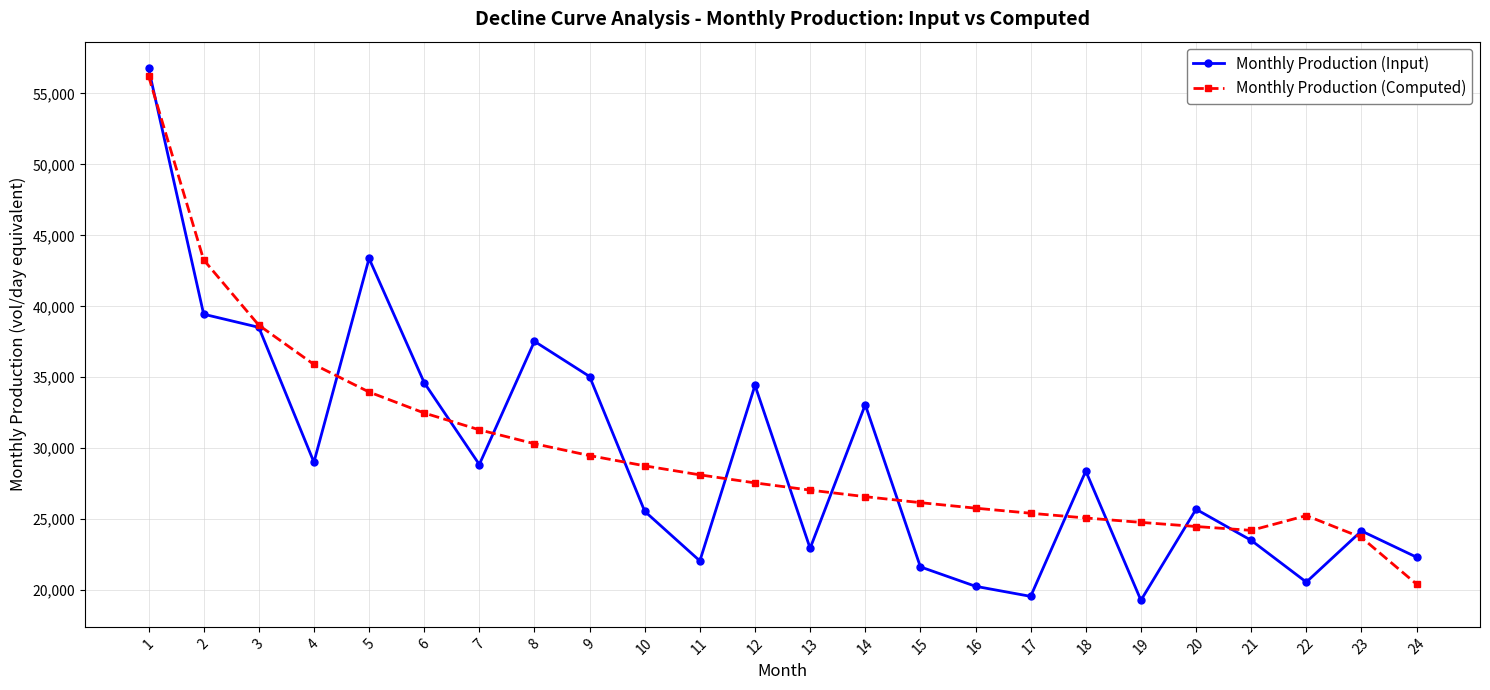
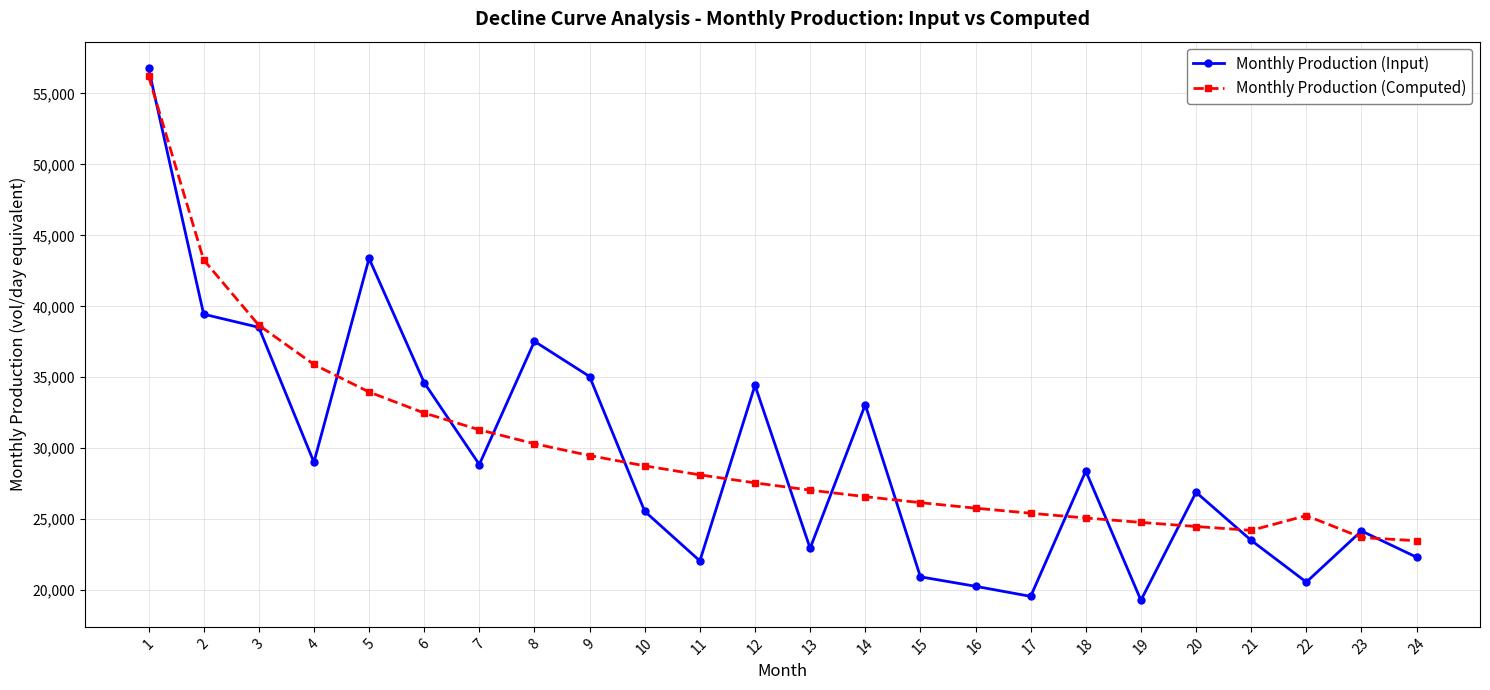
Monthly Production (Input), 15: 21,600 -> 20,900
Monthly Production (Input), 20: 25,700 -> 26,900
Monthly Production (Computed), 24: 20,400 -> 23,500
